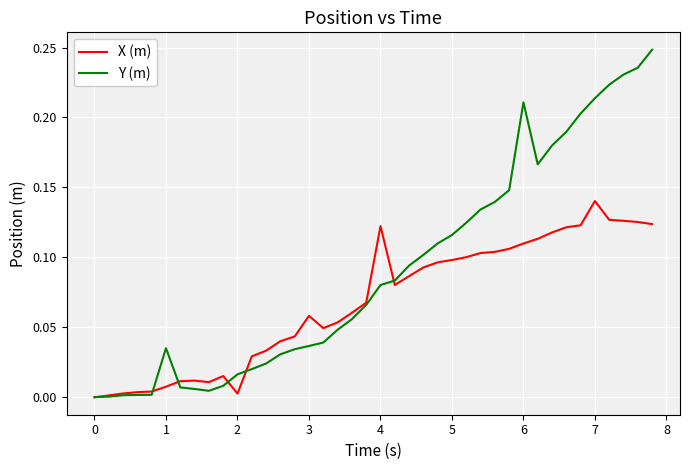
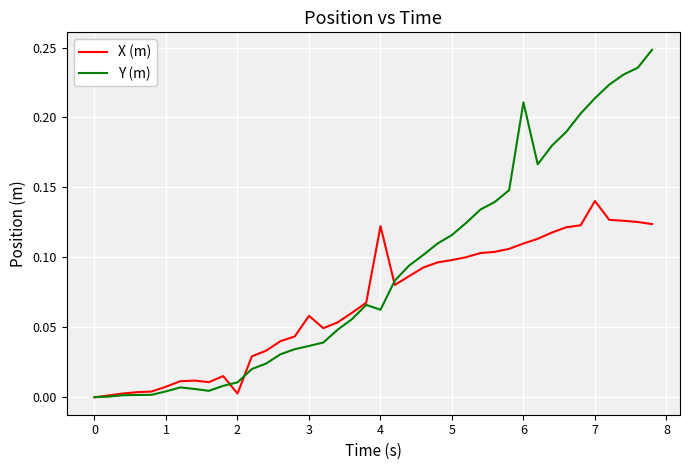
Y (m), 1: 0.035 -> 0.004
Y (m), 2: 0.016 -> 0.010
Y (m), 4: 0.080 -> 0.062
